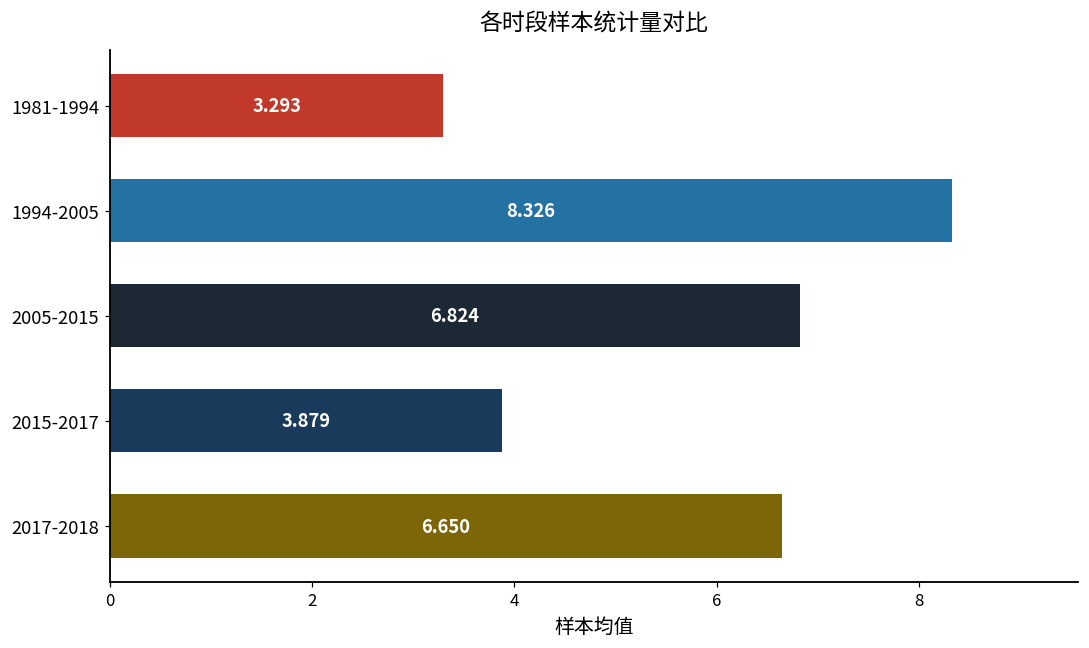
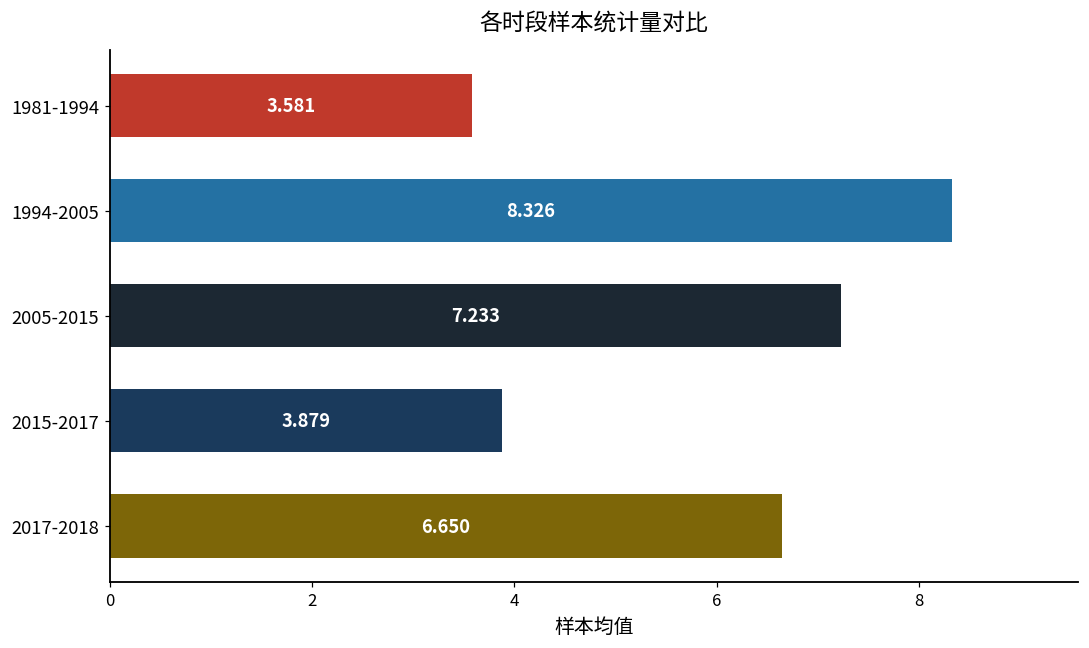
1981-1994: 3.293 -> 3.581
2005-2015: 6.824 -> 7.233
